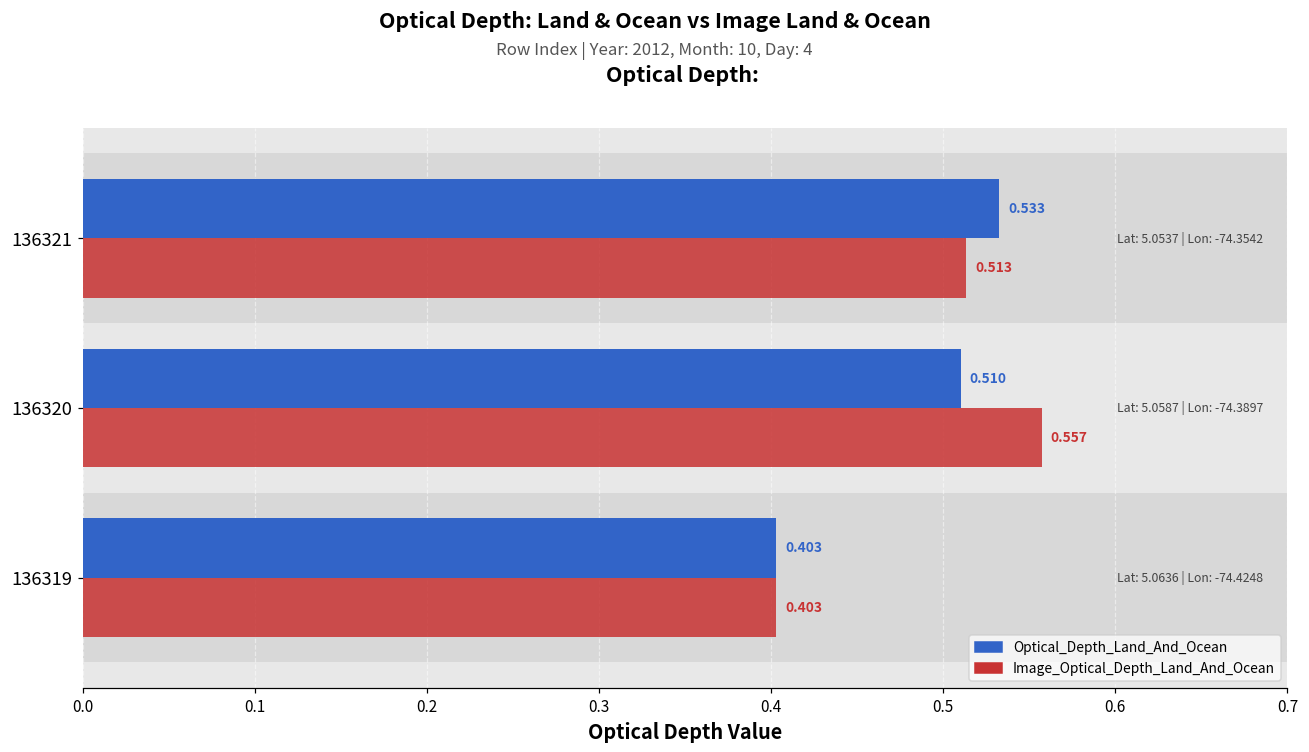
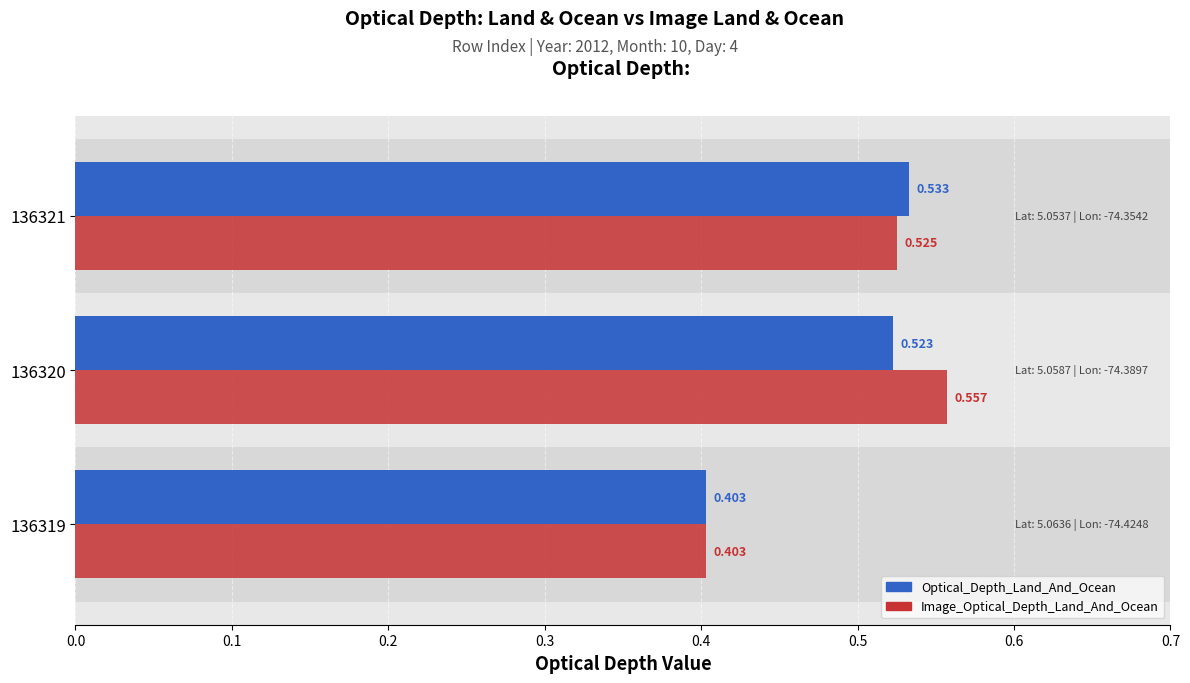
Image_Optical_Depth_Land_And_Ocean, 136321: 0.513 -> 0.525
Optical_Depth_Land_And_Ocean, 136320: 0.510 -> 0.523
